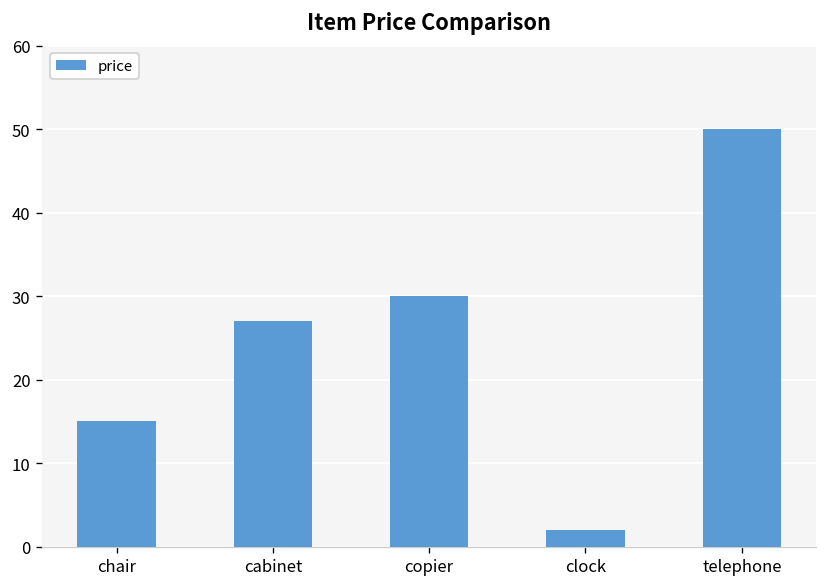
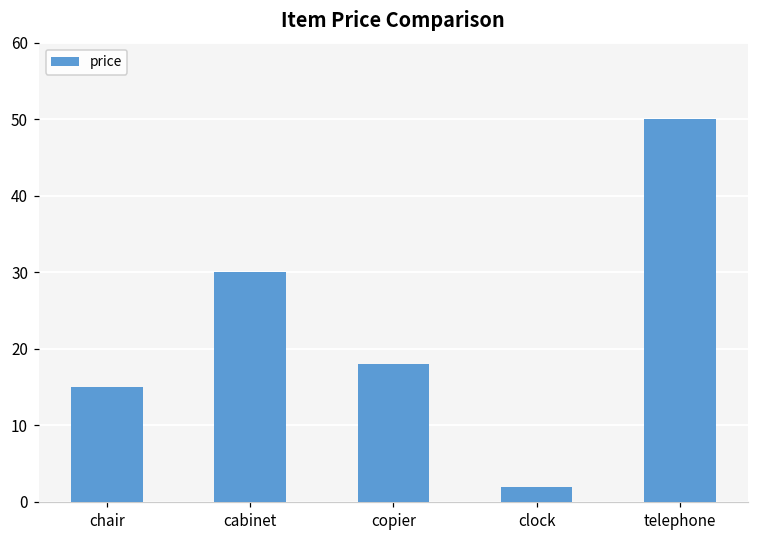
cabinet: 27 -> 30
copier: 30 -> 18
